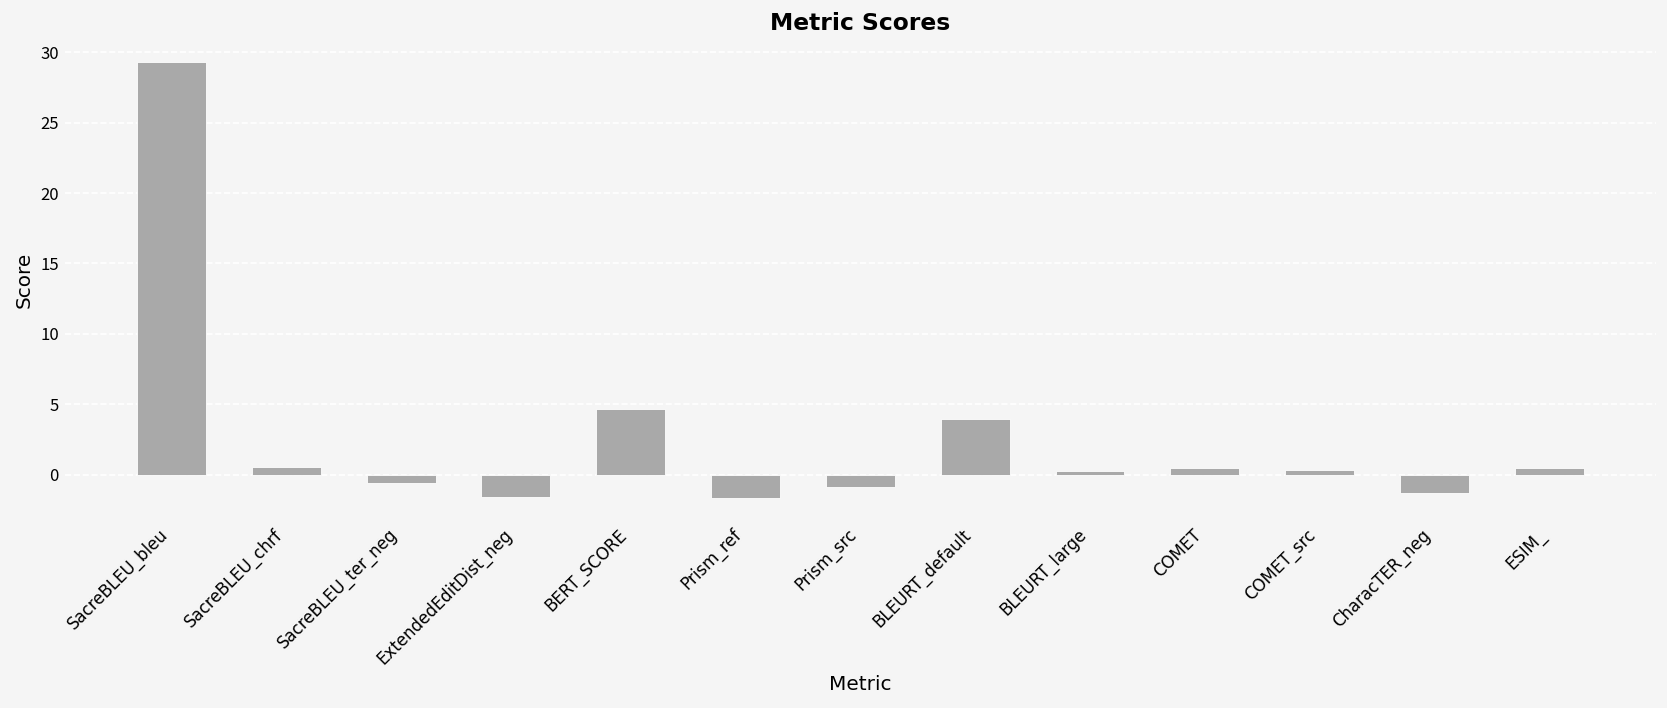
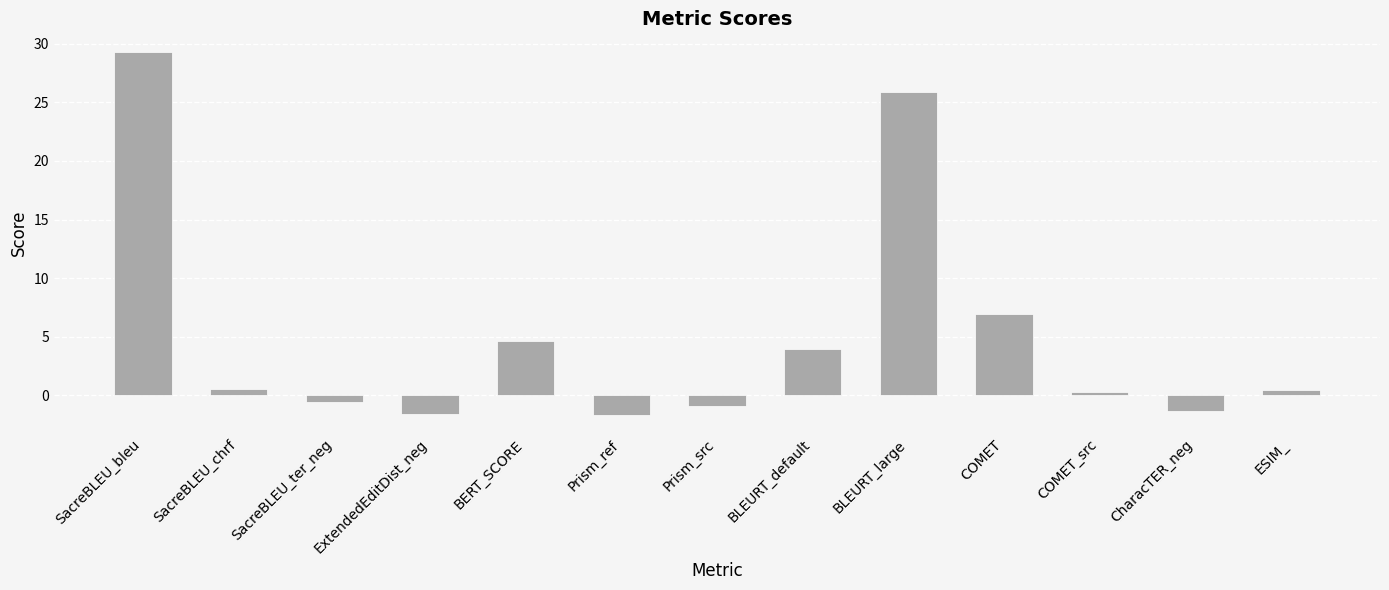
BLEURT_large: 0.3 -> 25.9
COMET: 0.5 -> 7.0
